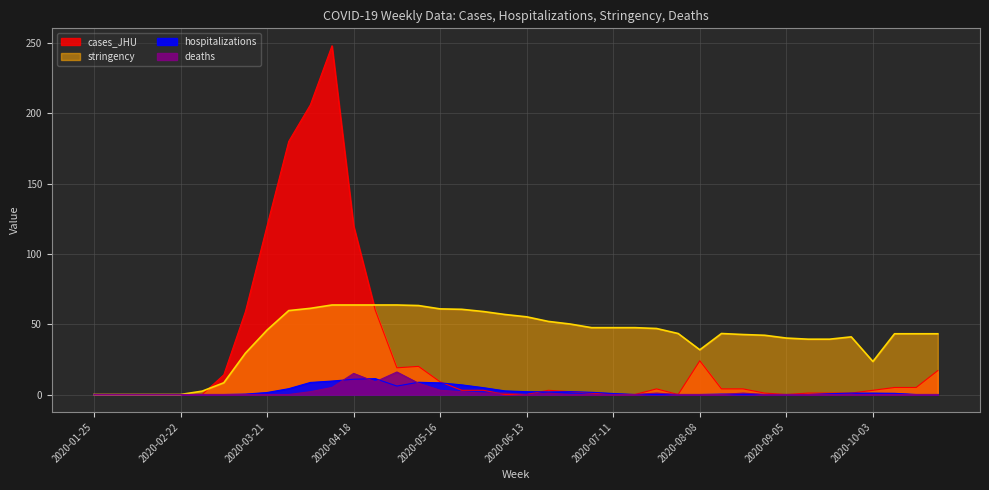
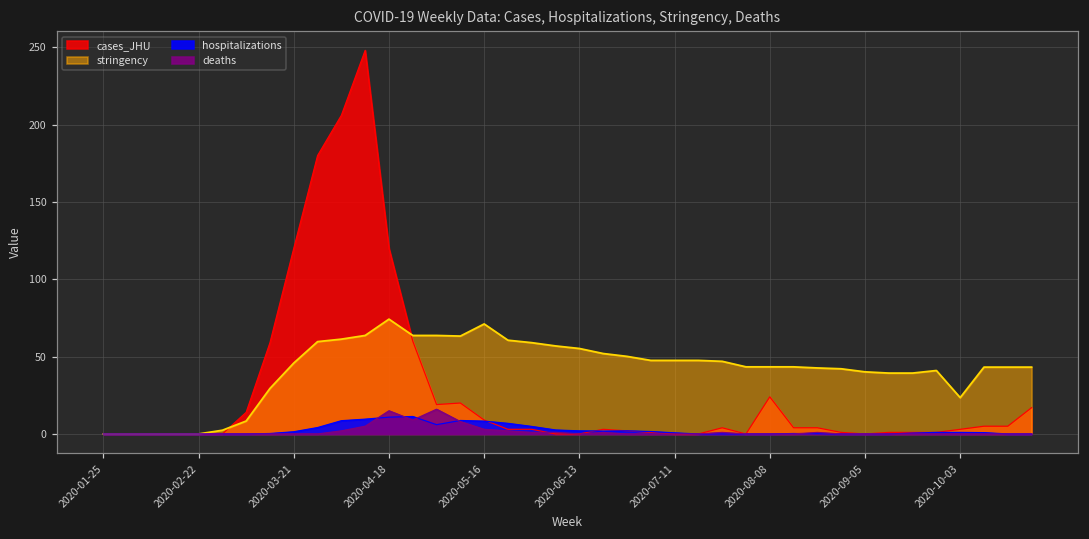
stringency, 2020-04-18: 64 -> 74
stringency, 2020-05-16: 61 -> 71
stringency, 2020-08-08: 32 -> 43
